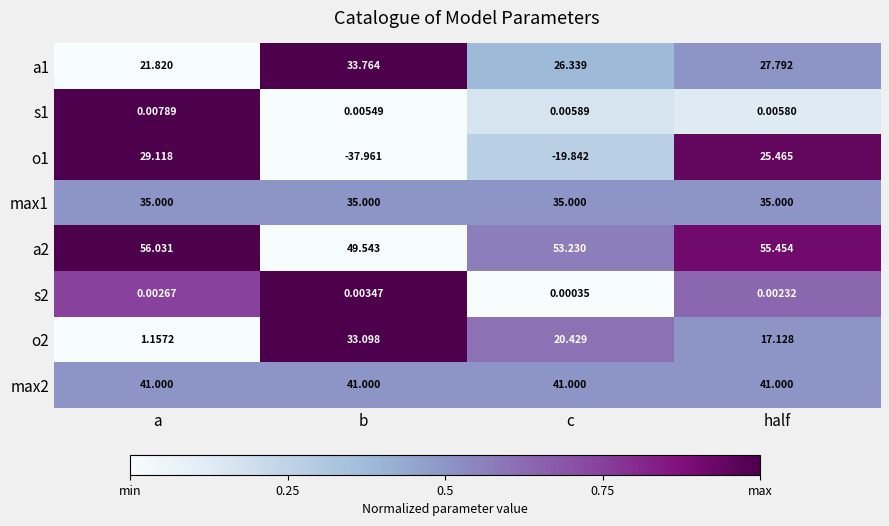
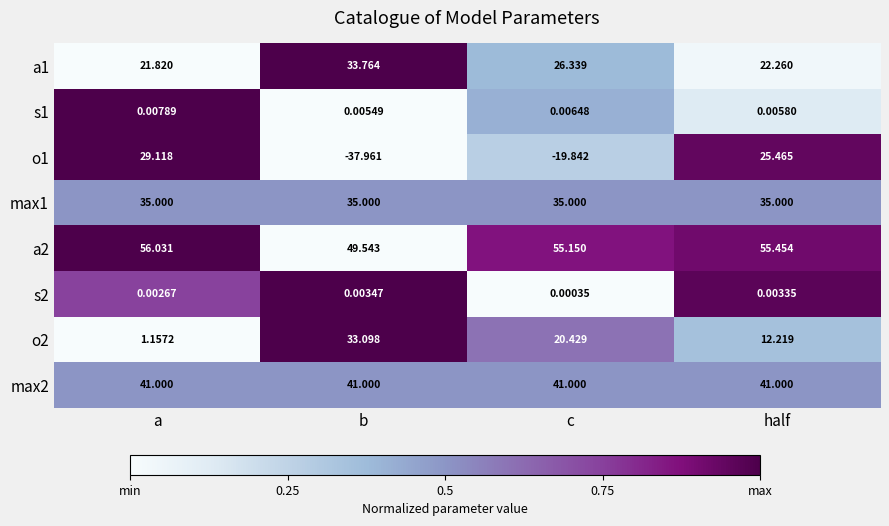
a1, half: 27.792 -> 22.260
s1, c: 0.00589 -> 0.00648
a2, c: 53.230 -> 55.150
s2, half: 0.00232 -> 0.00335
o2, half: 17.128 -> 12.219
